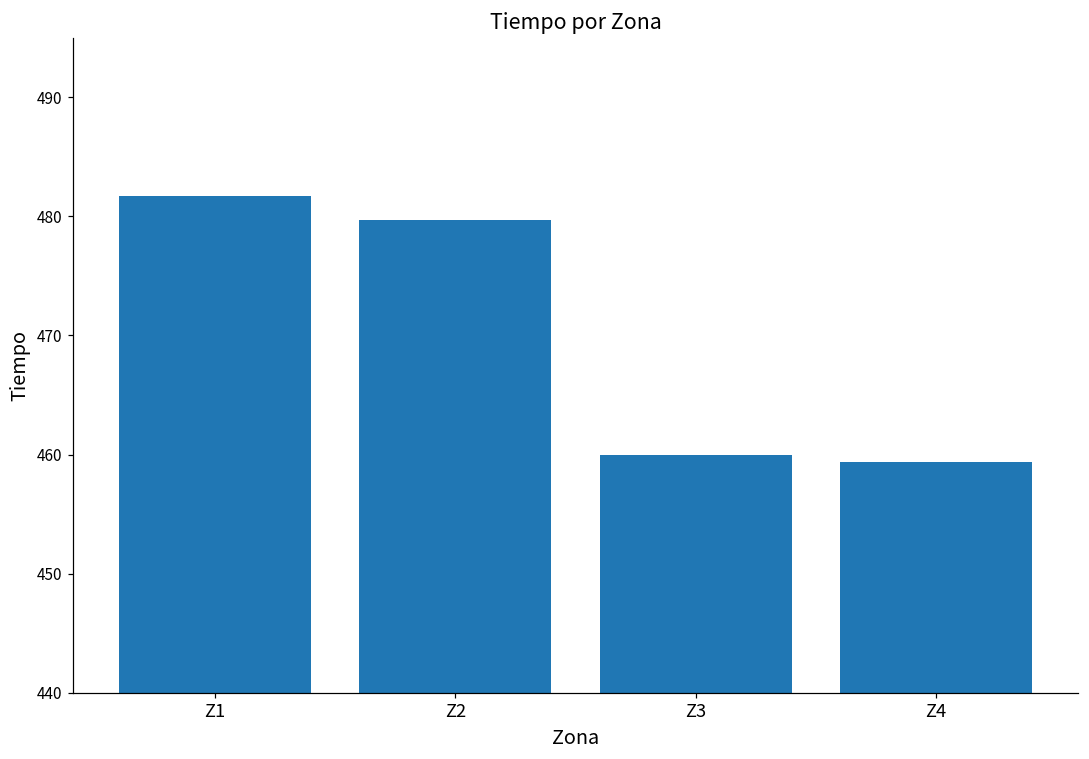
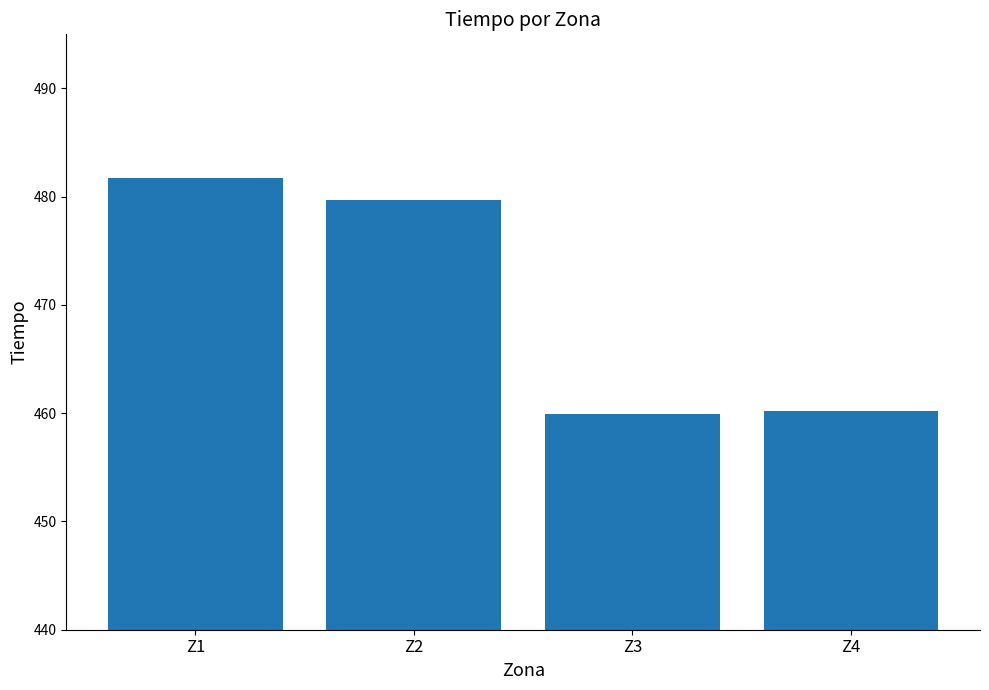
Z4: 459.3 -> 460.2
